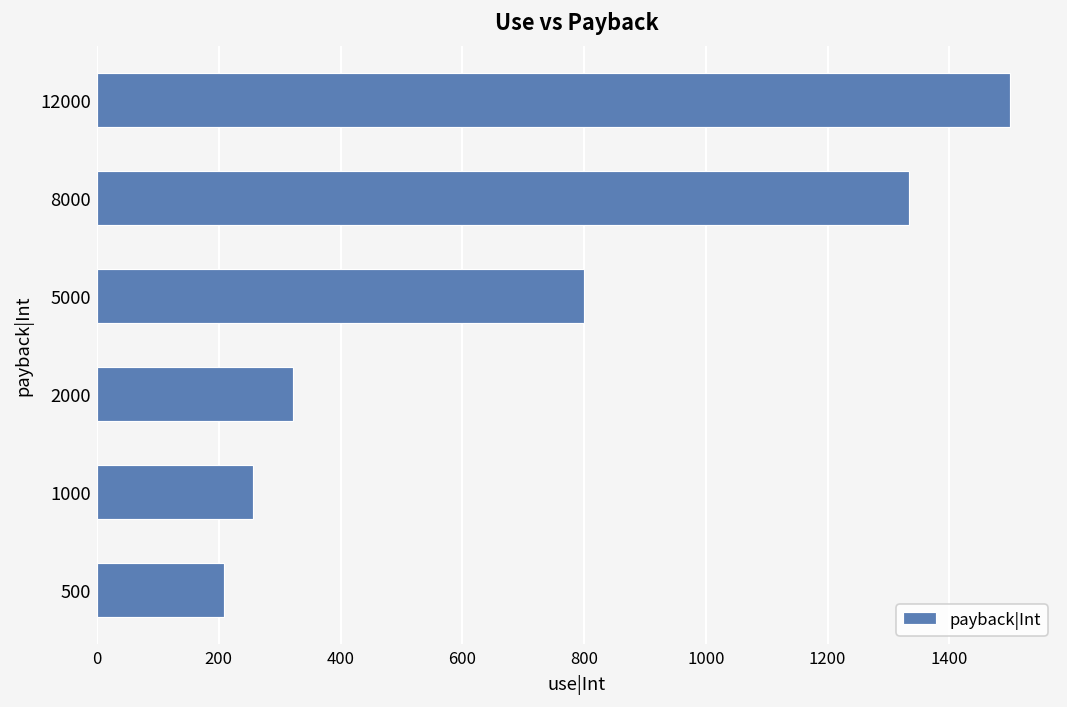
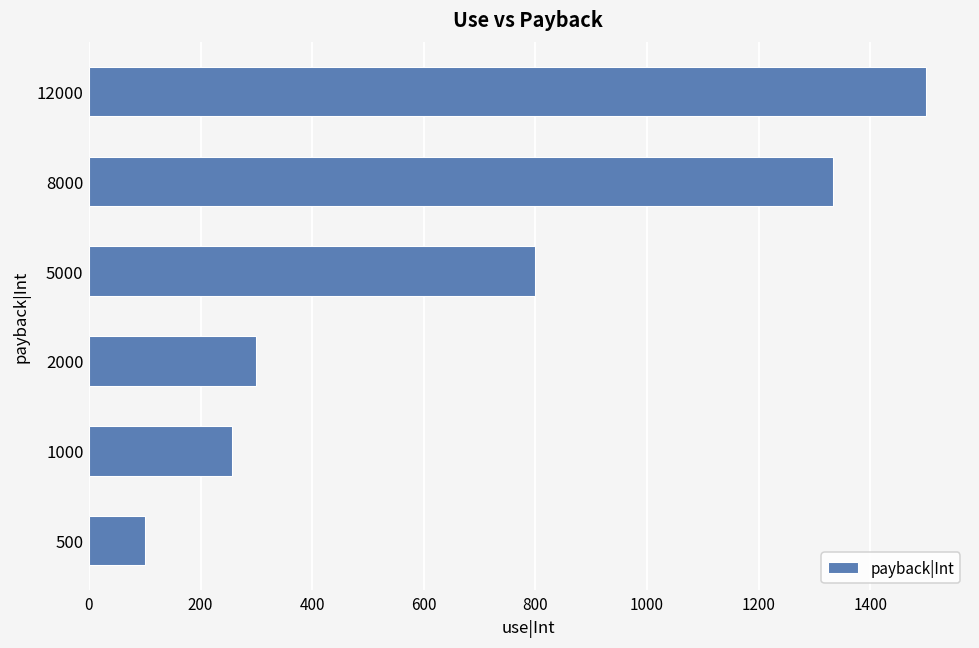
2000: 320 -> 300
500: 210 -> 100
